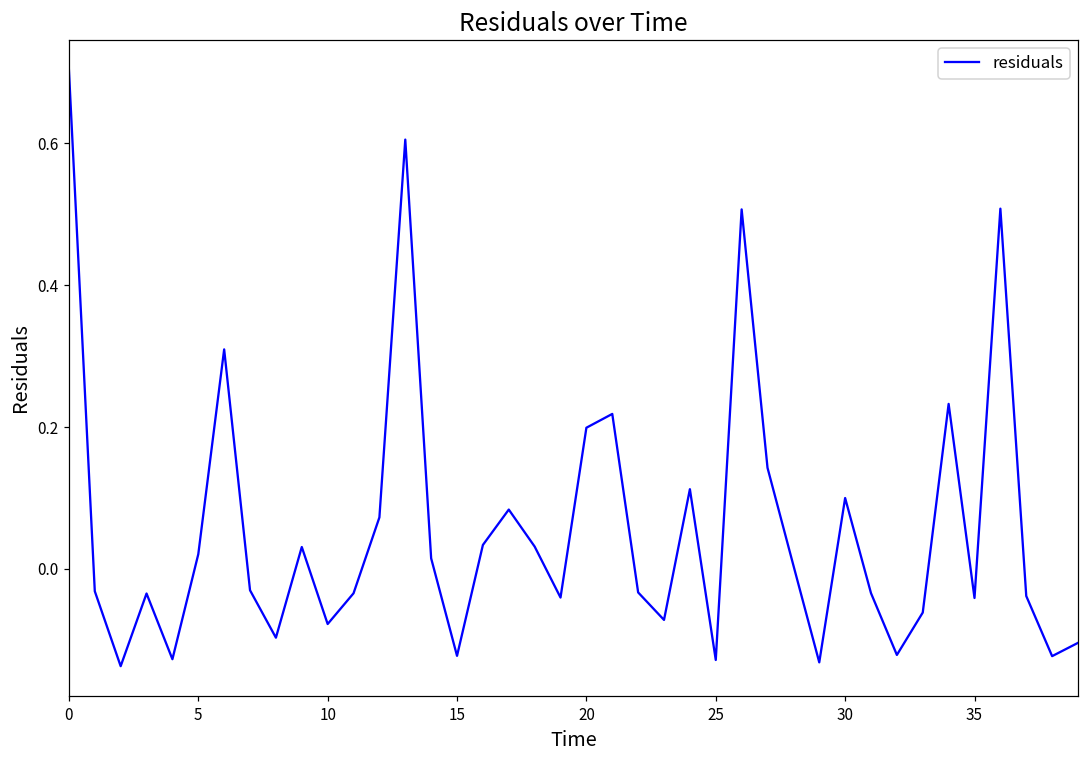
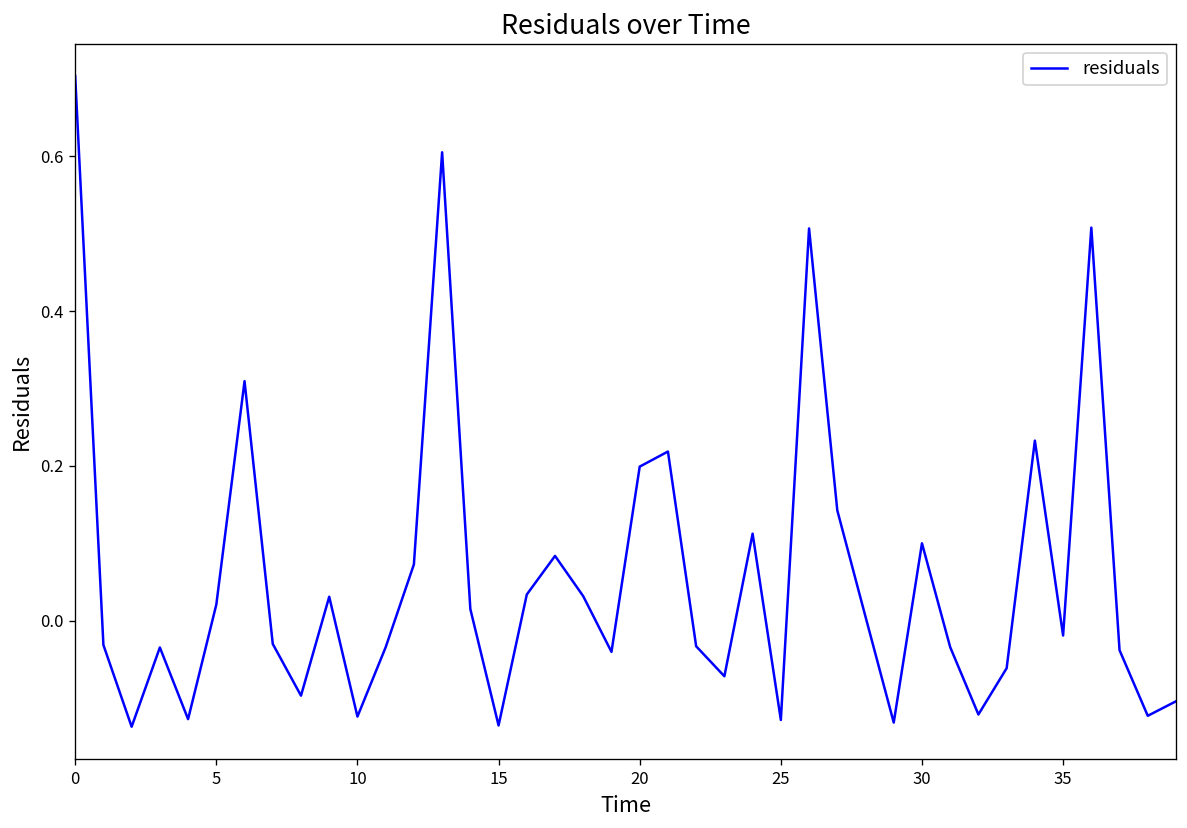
10: -0.08 -> -0.12
15: -0.12 -> -0.14
35: -0.04 -> -0.02
